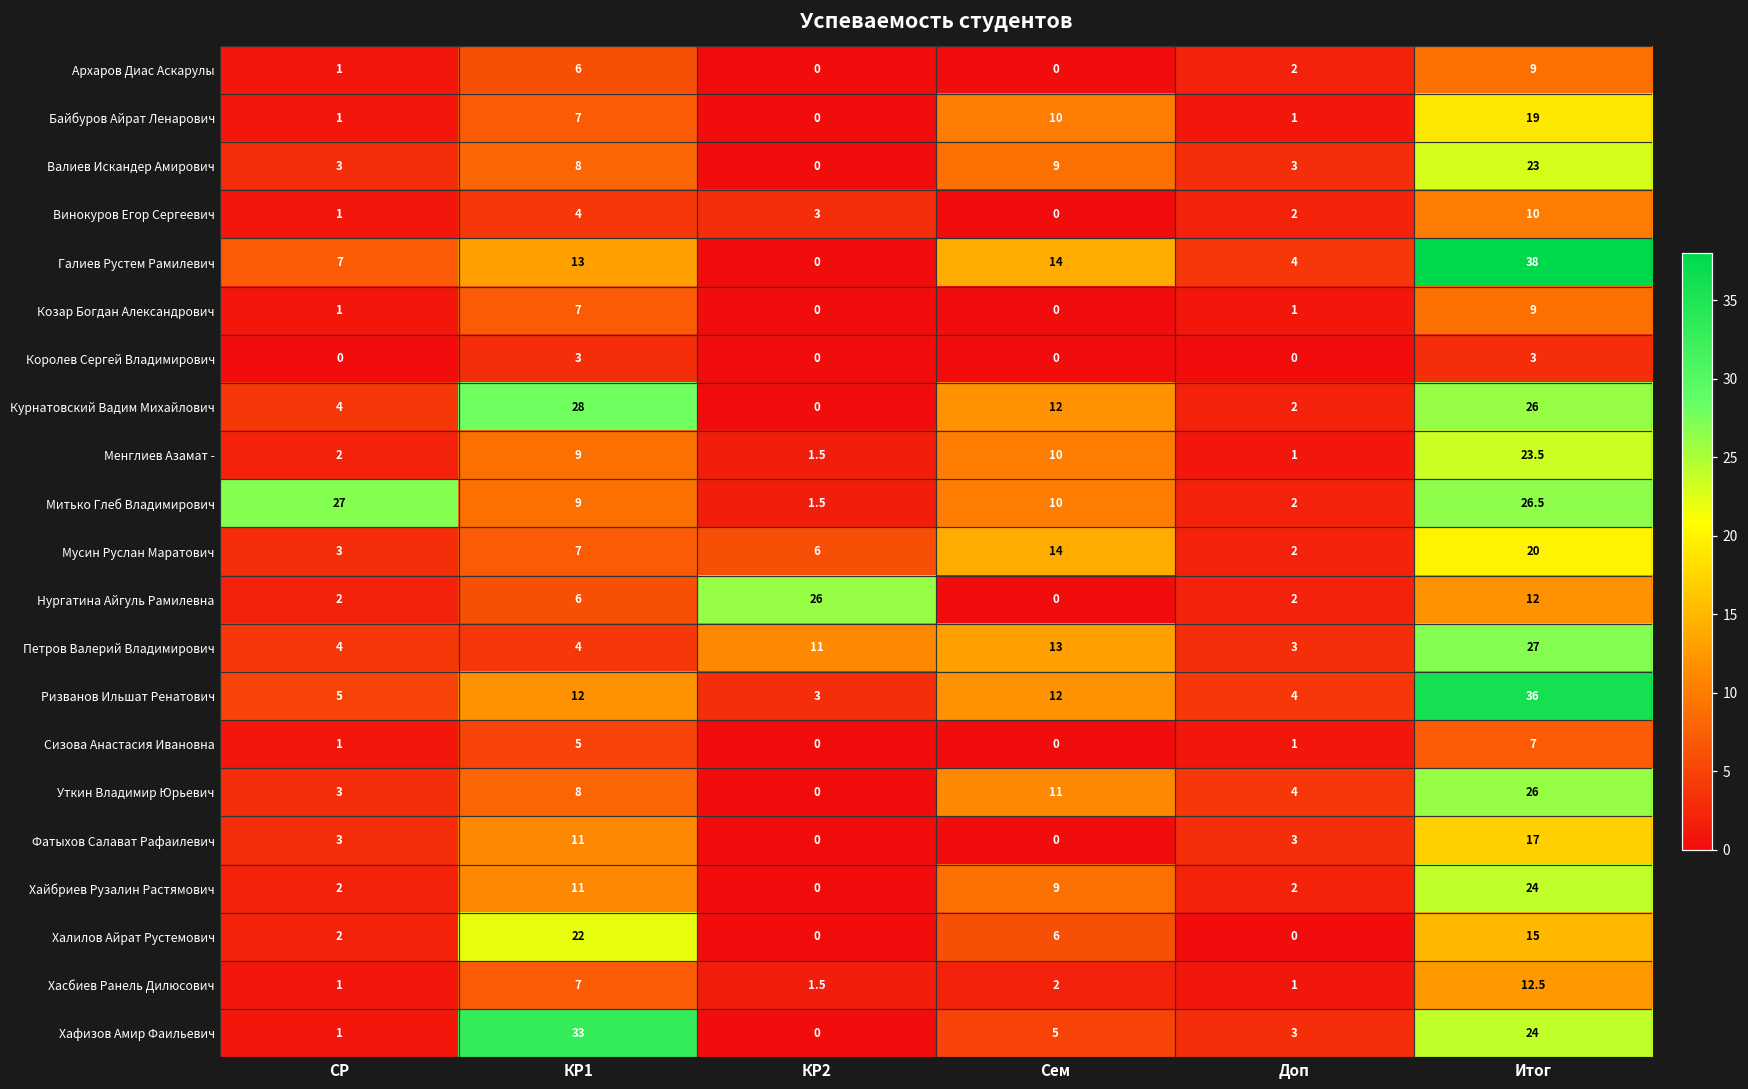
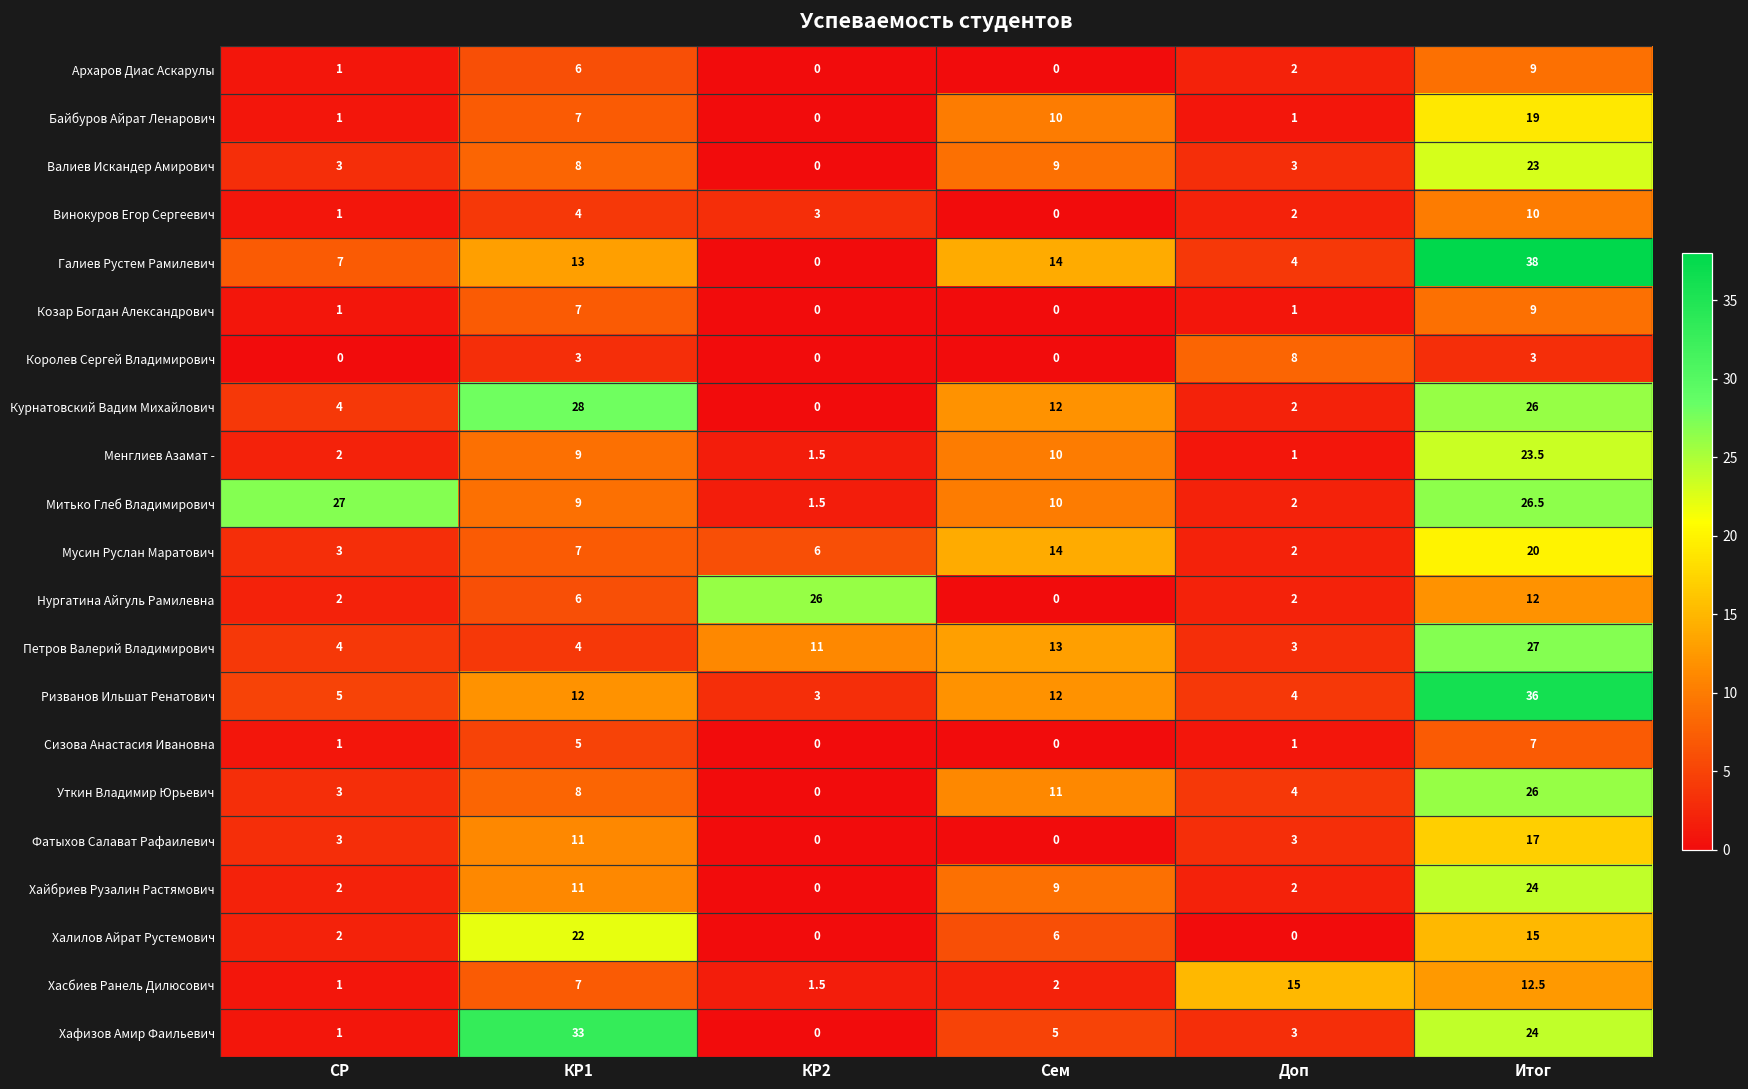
Королев Сергей Владимирович, Доп: 0 -> 8
Хасбиев Ранель Дилюсович, Доп: 1 -> 15
